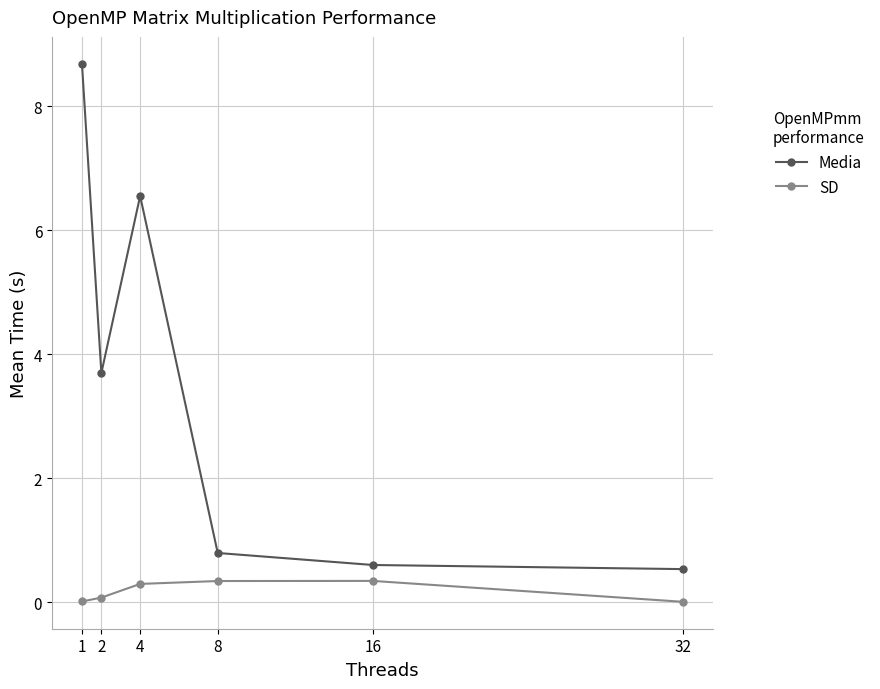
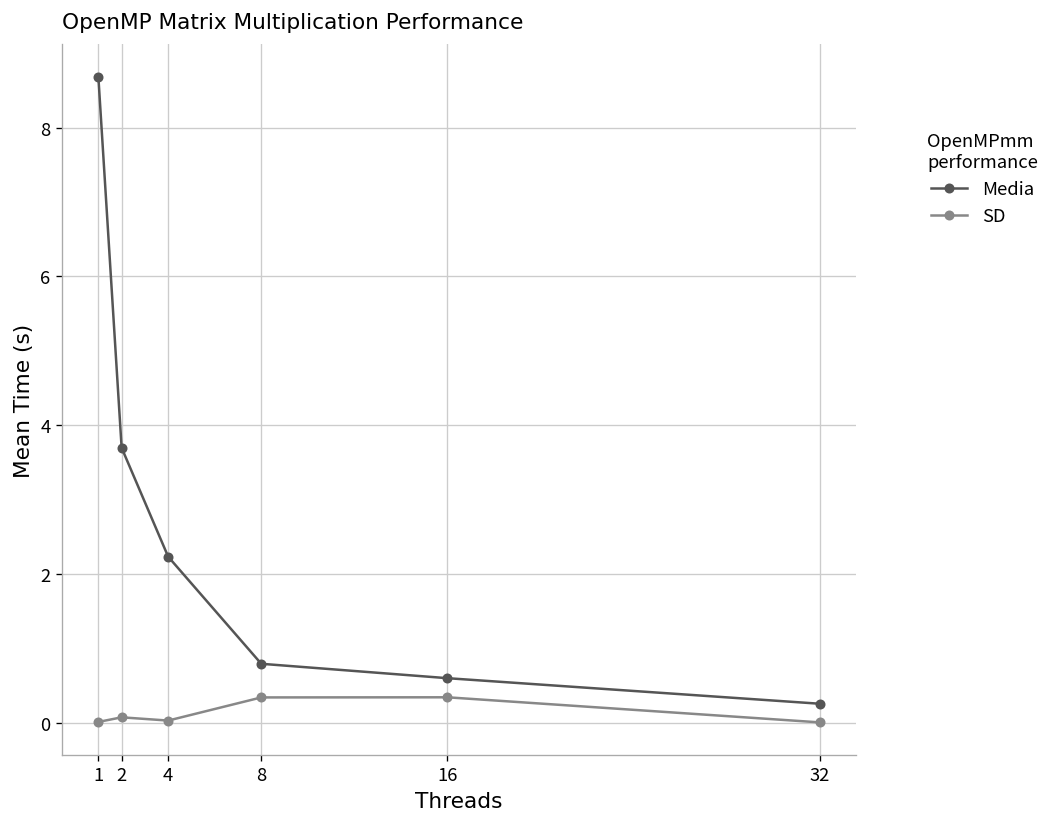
Media, 4: 6.6 -> 2.2
SD, 4: 0.3 -> 0.0
Media, 32: 0.5 -> 0.3
